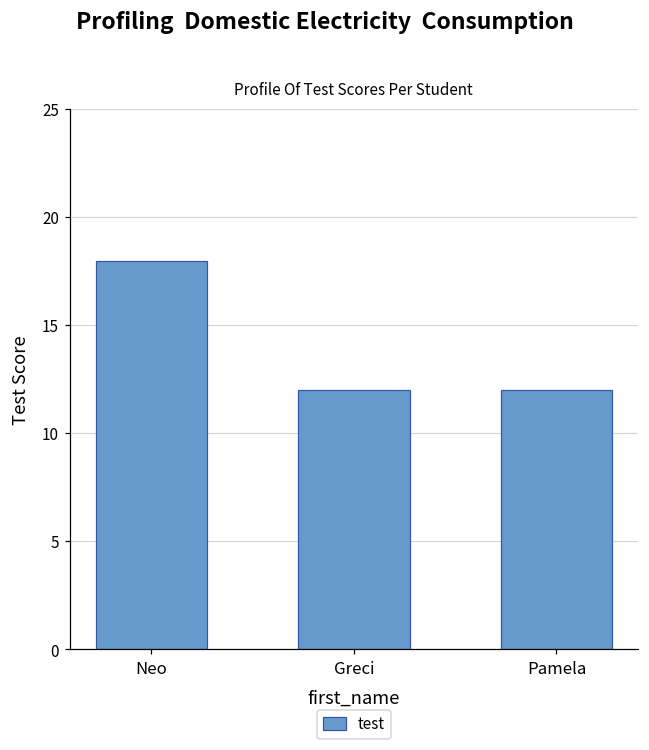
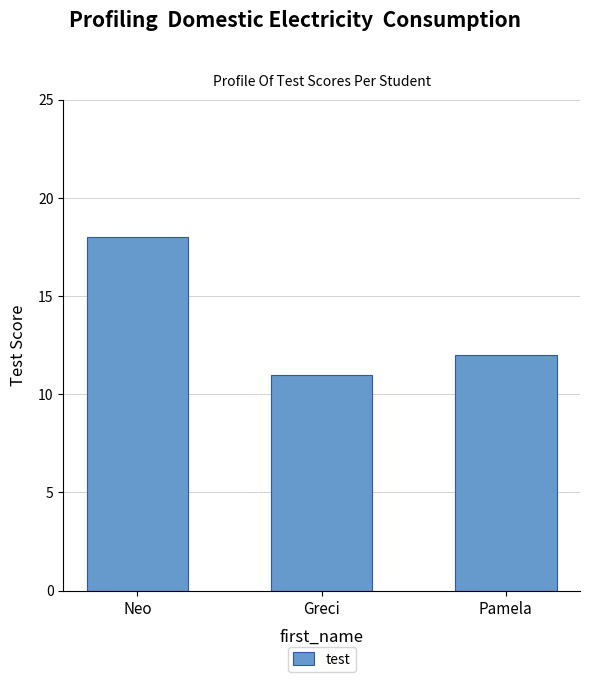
Greci: 12 -> 11
